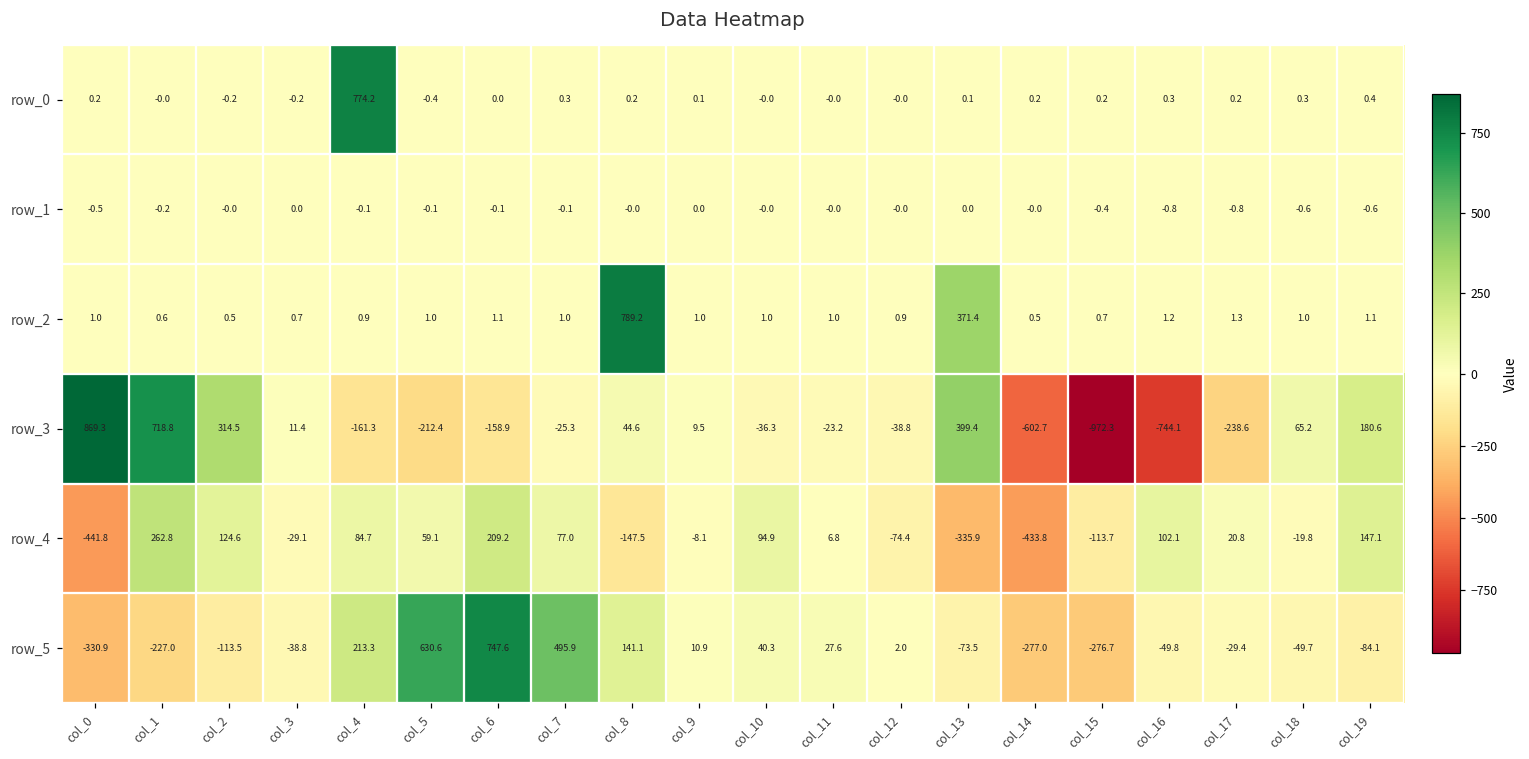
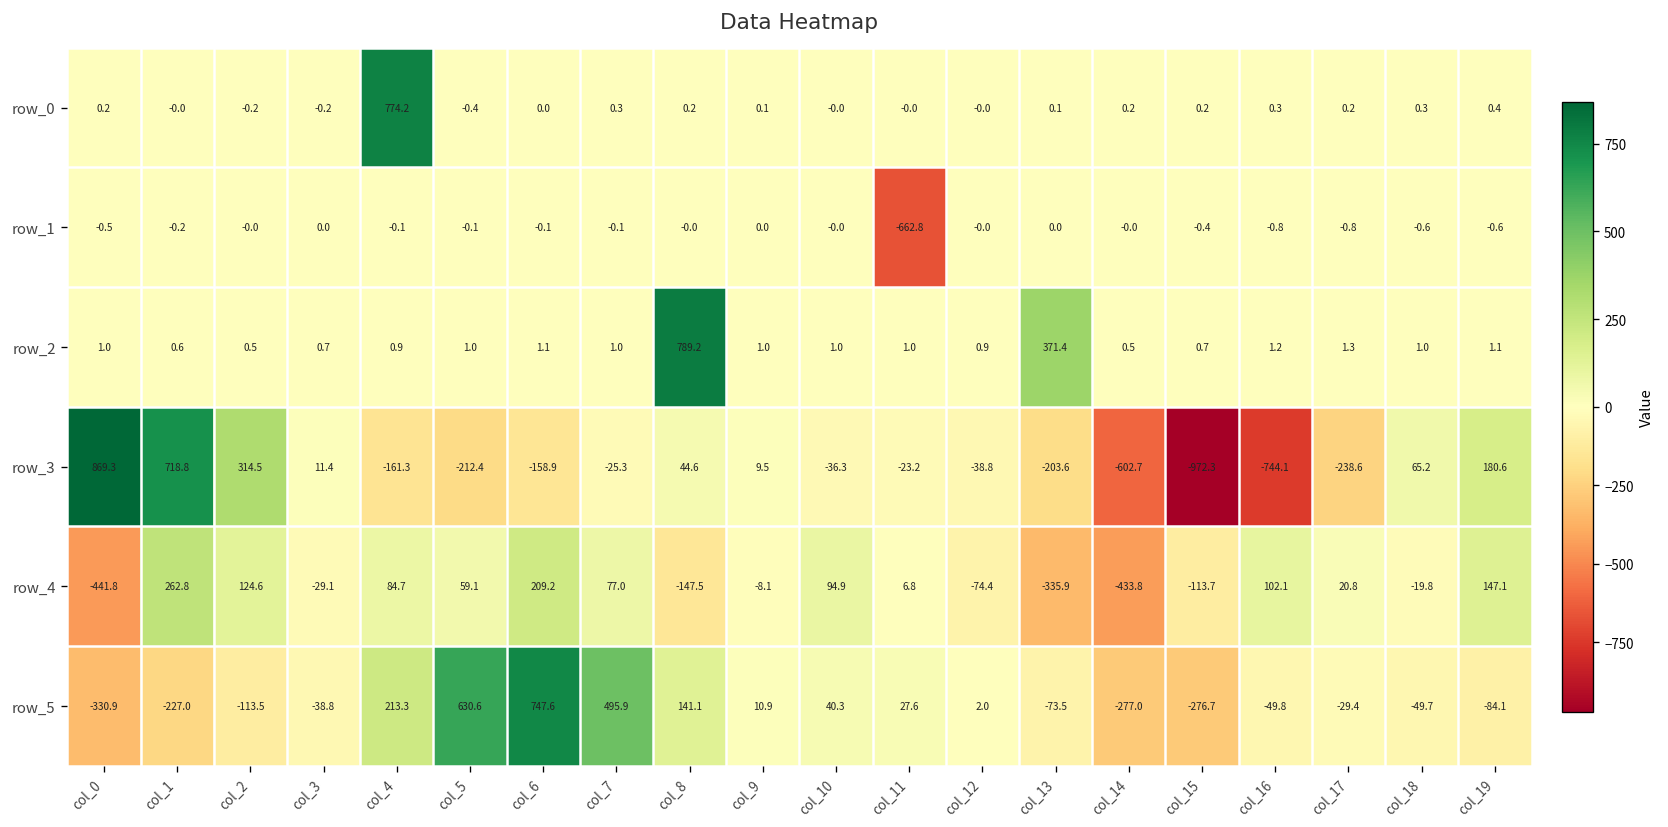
row_1, col_11: -0.0 -> -662.8
row_3, col_13: 399.4 -> -203.6
